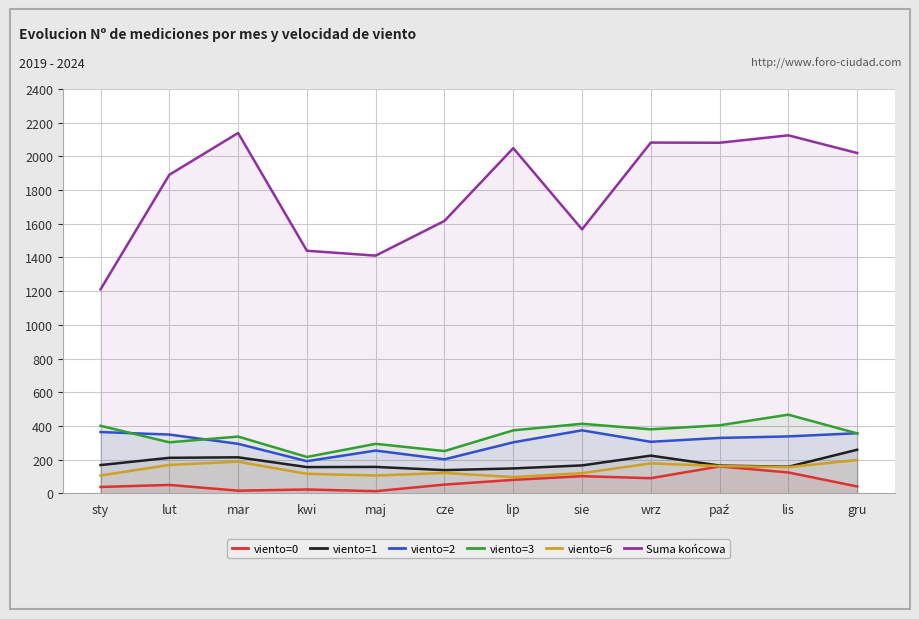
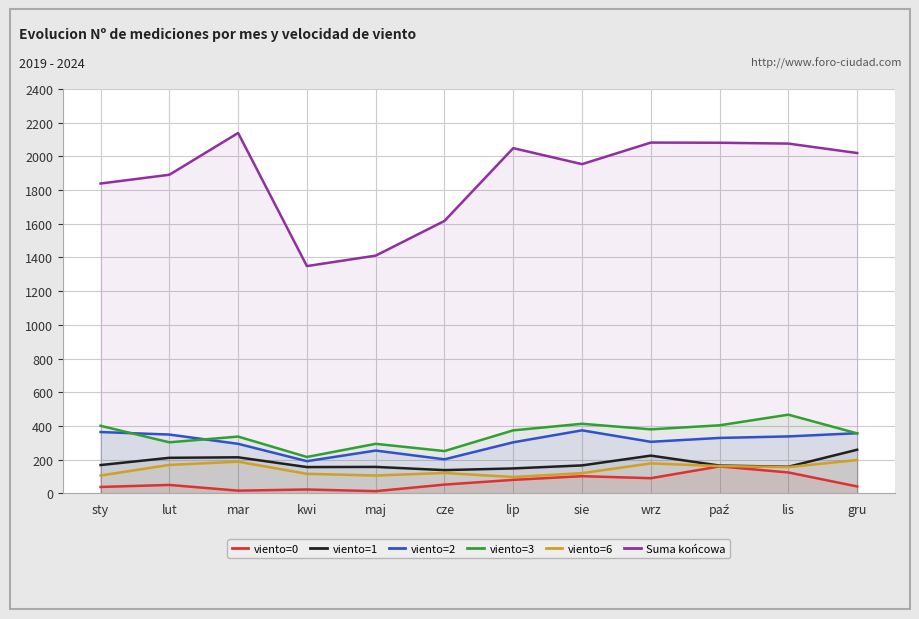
Suma końcowa, sty: 1210 -> 1840
Suma końcowa, kwi: 1440 -> 1350
Suma końcowa, sie: 1570 -> 1950
Suma końcowa, lis: 2130 -> 2080
